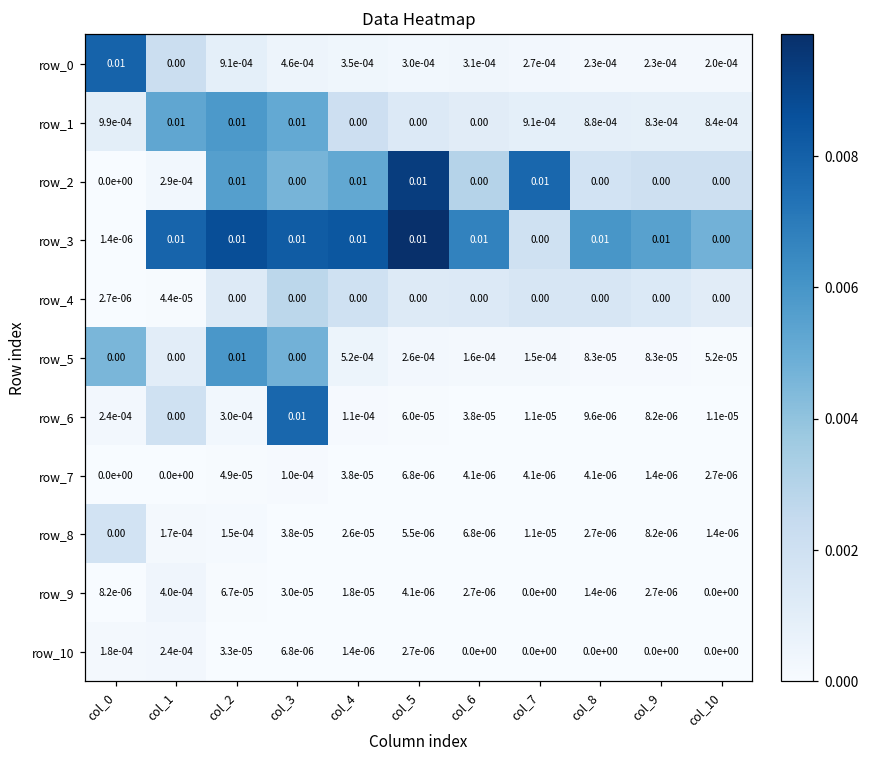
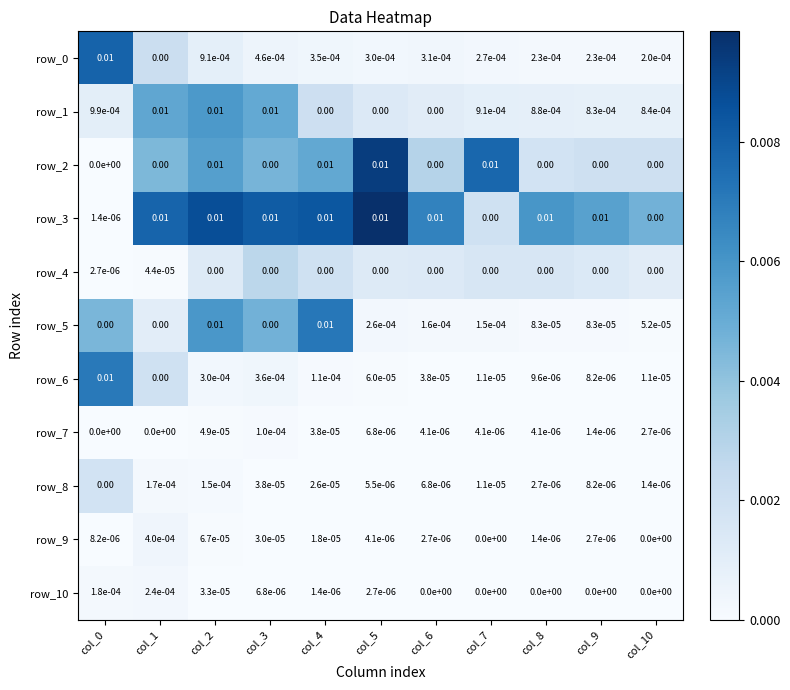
row_2, col_1: 2.9e-04 -> 0.00
row_5, col_4: 5.2e-04 -> 0.01
row_6, col_0: 2.4e-04 -> 0.01
row_6, col_3: 0.01 -> 3.6e-04
